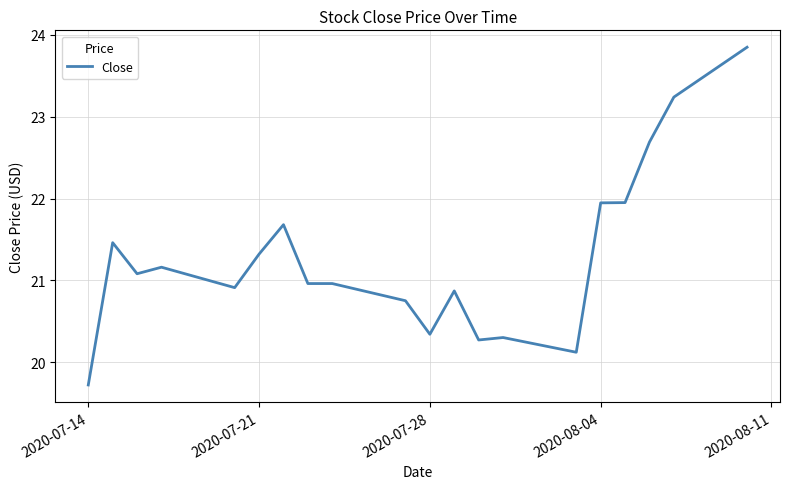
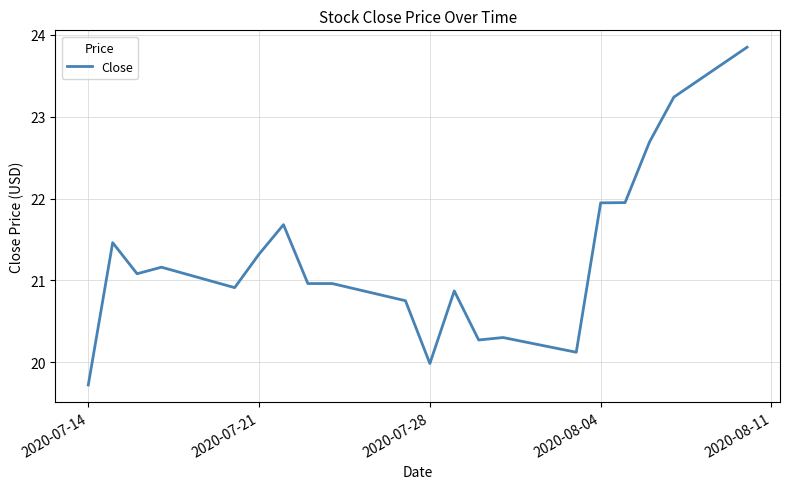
2020-07-28: 20.3 -> 20.0
